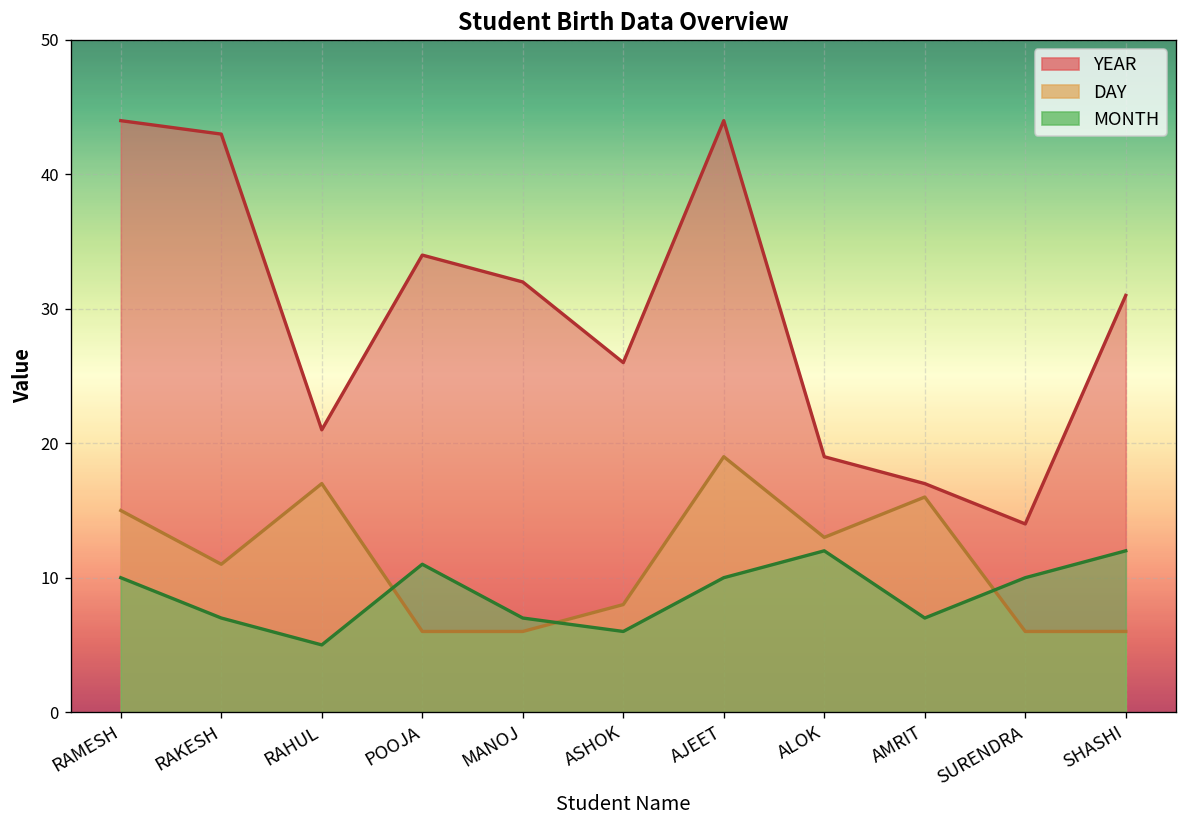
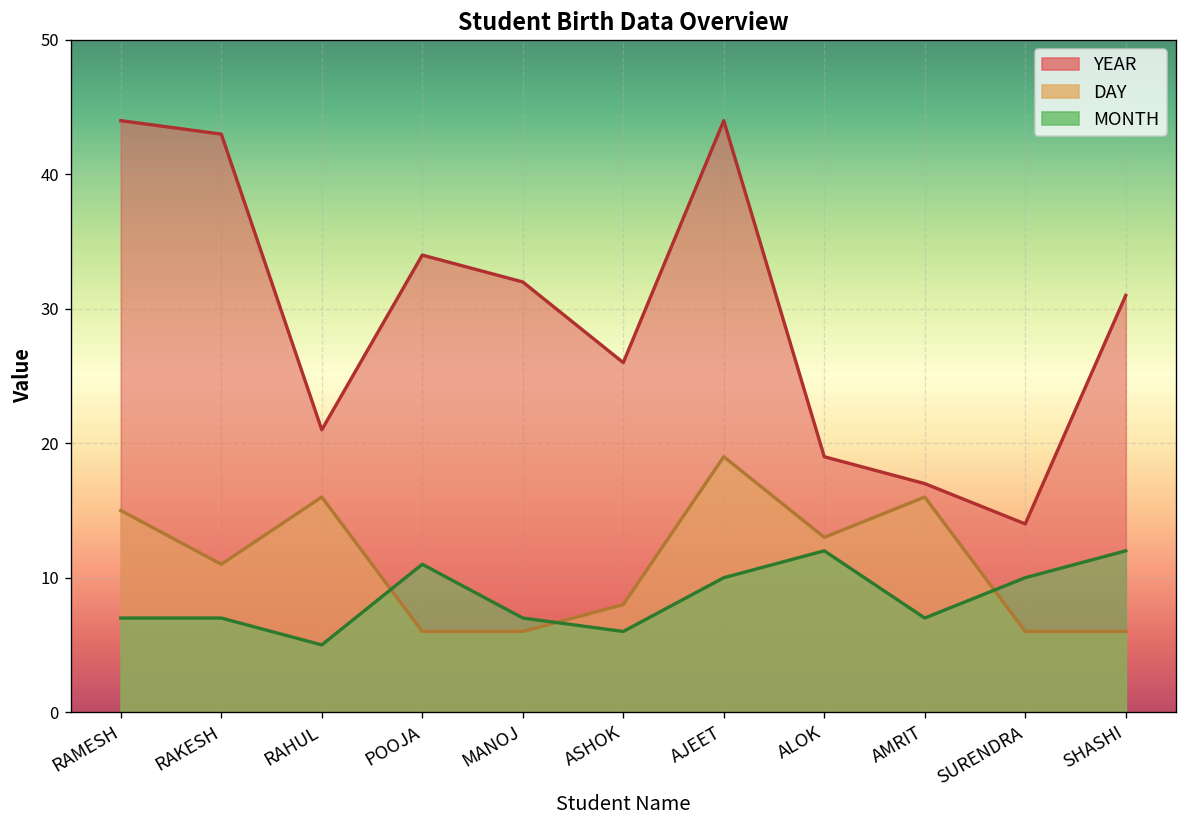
MONTH, RAMESH: 10 -> 7
DAY, RAHUL: 17 -> 16
